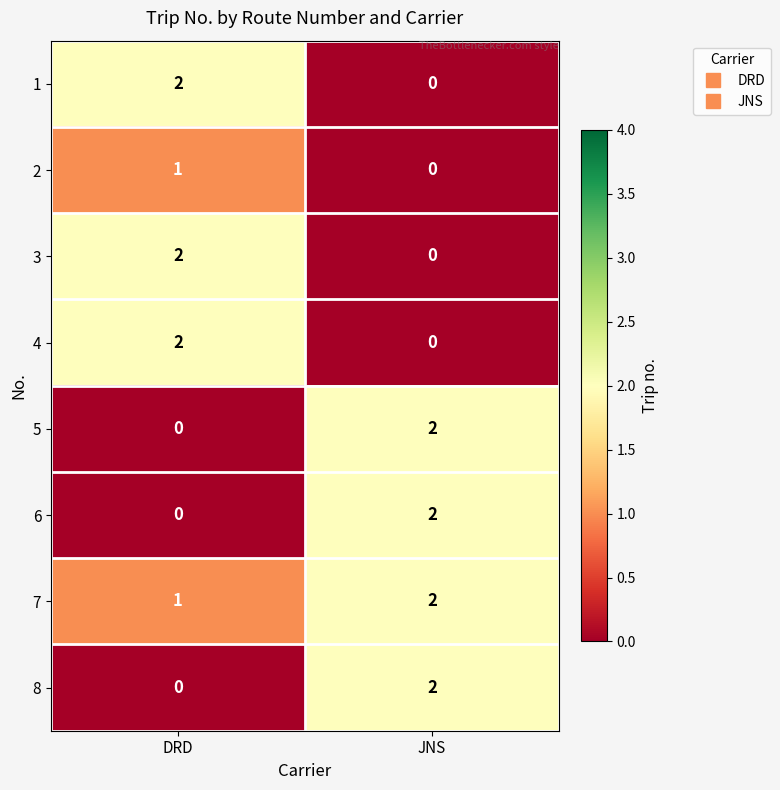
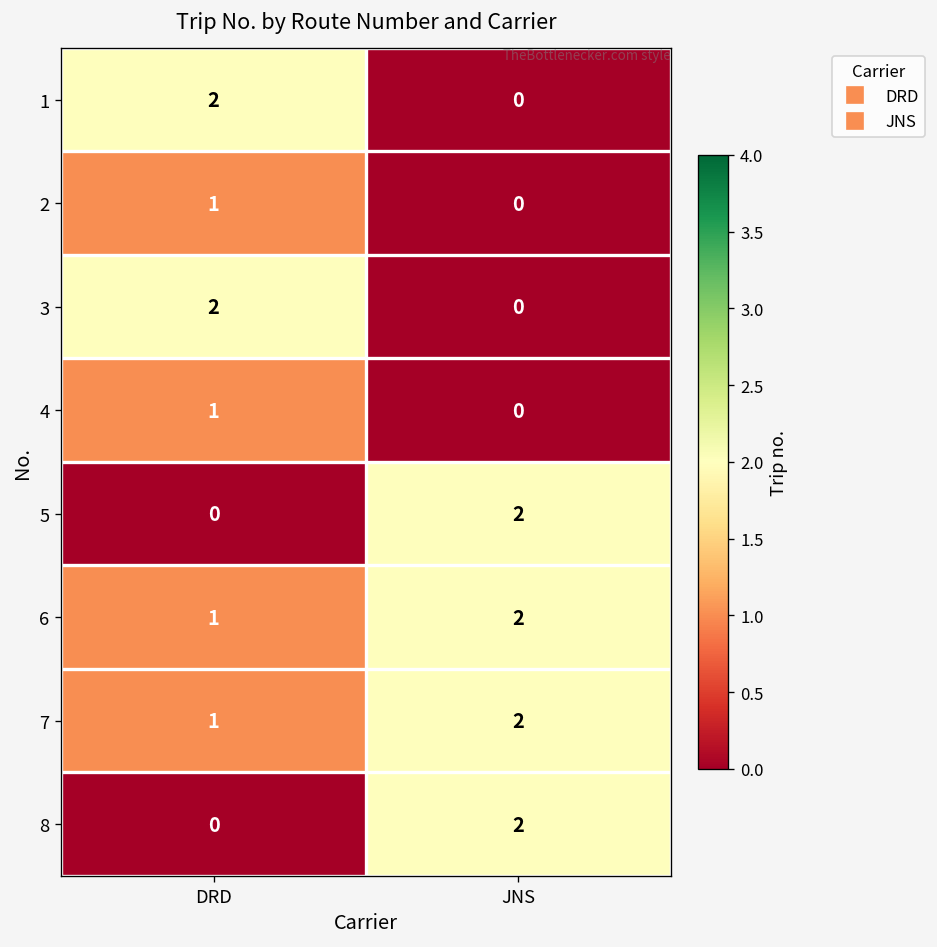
4, DRD: 2 -> 1
6, DRD: 0 -> 1
